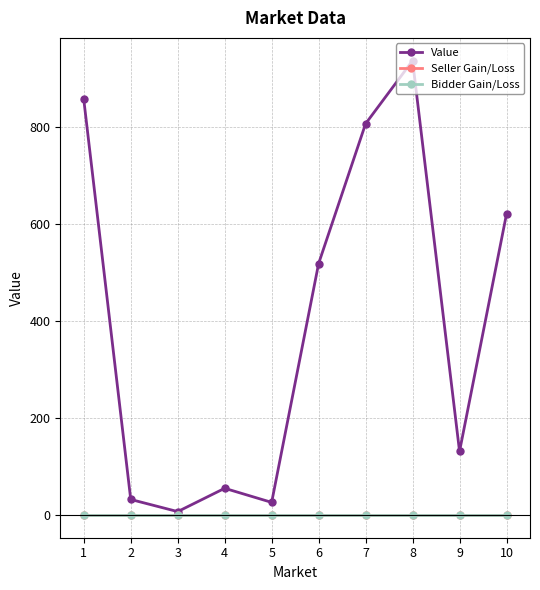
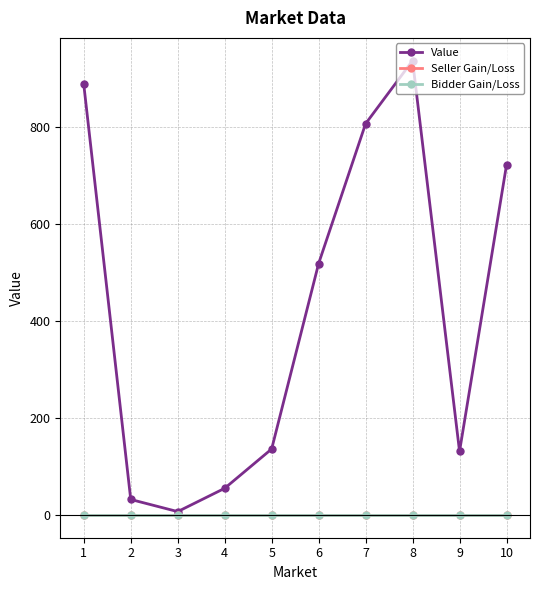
Value, 1: 860 -> 890
Value, 5: 30 -> 140
Value, 10: 620 -> 720
